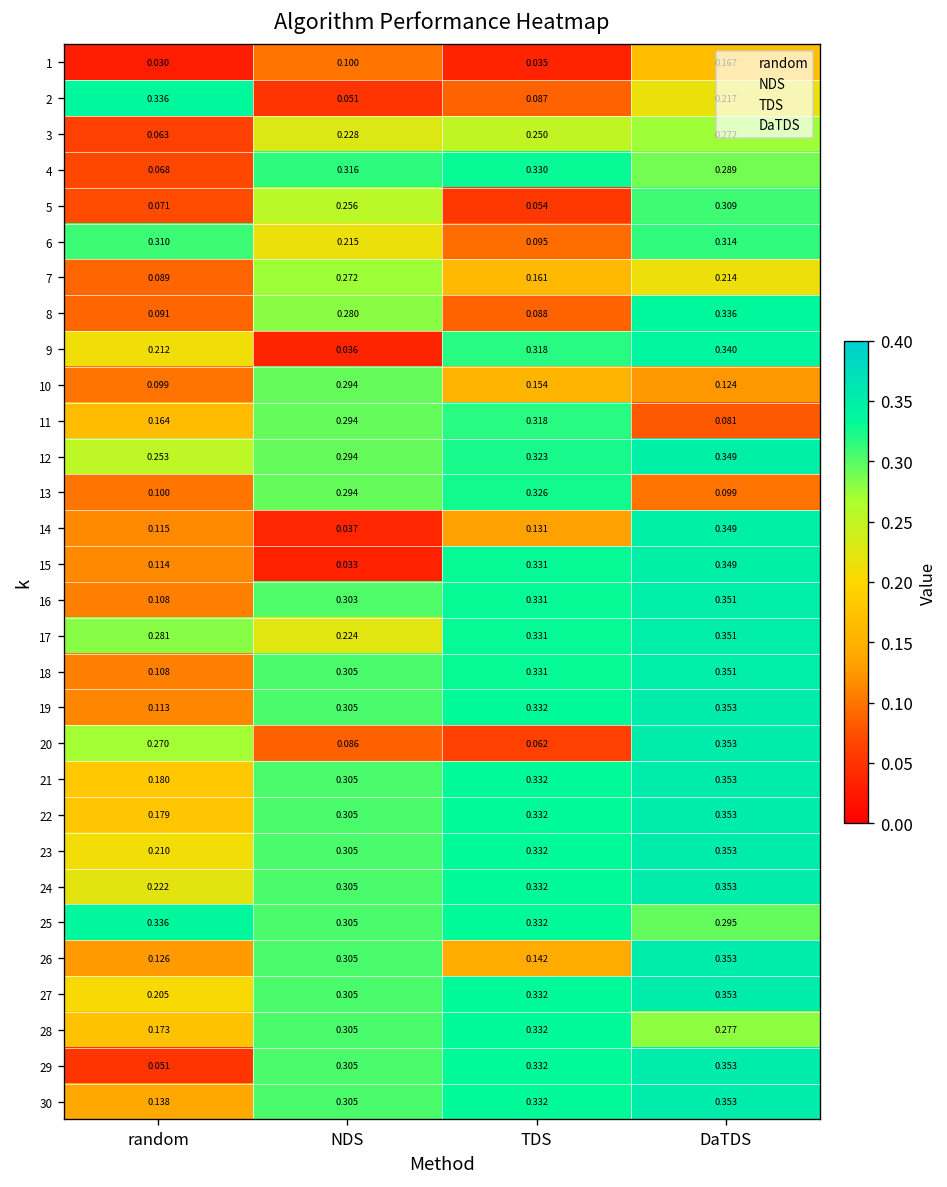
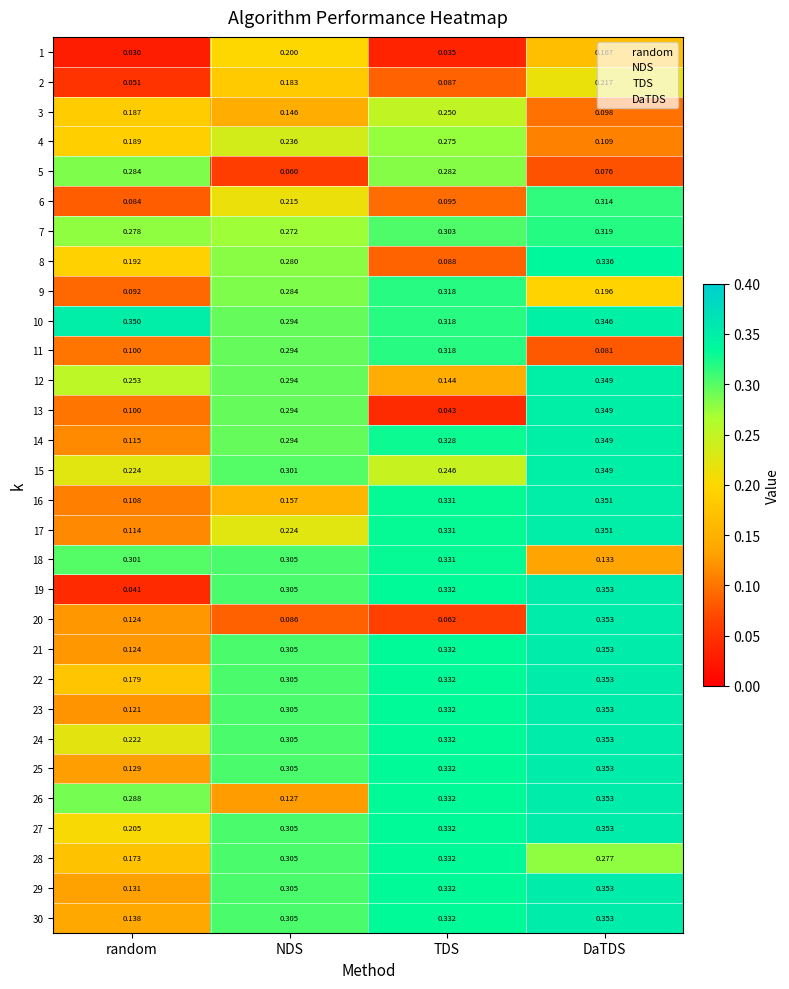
1, NDS: 0.100 -> 0.200
2, random: 0.336 -> 0.051
2, NDS: 0.051 -> 0.183
3, random: 0.063 -> 0.187
3, NDS: 0.228 -> 0.146
3, DaTDS: 0.272 -> 0.098
4, random: 0.068 -> 0.189
4, NDS: 0.316 -> 0.236
4, TDS: 0.330 -> 0.275
4, DaTDS: 0.289 -> 0.109
5, random: 0.071 -> 0.284
5, NDS: 0.256 -> 0.060
5, TDS: 0.054 -> 0.282
5, DaTDS: 0.309 -> 0.076
6, random: 0.310 -> 0.084
7, random: 0.089 -> 0.278
7, TDS: 0.161 -> 0.303
7, DaTDS: 0.214 -> 0.319
8, random: 0.091 -> 0.192
9, random: 0.212 -> 0.092
9, NDS: 0.036 -> 0.284
9, DaTDS: 0.340 -> 0.196
10, random: 0.099 -> 0.350
10, TDS: 0.154 -> 0.318
10, DaTDS: 0.124 -> 0.346
11, random: 0.164 -> 0.100
12, TDS: 0.323 -> 0.144
13, TDS: 0.326 -> 0.043
13, DaTDS: 0.099 -> 0.349
14, NDS: 0.037 -> 0.294
14, TDS: 0.131 -> 0.328
15, random: 0.114 -> 0.224
15, NDS: 0.033 -> 0.301
15, TDS: 0.331 -> 0.246
16, NDS: 0.303 -> 0.157
17, random: 0.281 -> 0.114
18, random: 0.108 -> 0.301
18, DaTDS: 0.351 -> 0.133
19, random: 0.113 -> 0.041
20, random: 0.270 -> 0.124
21, random: 0.180 -> 0.124
23, random: 0.210 -> 0.121
25, random: 0.336 -> 0.129
25, DaTDS: 0.295 -> 0.353
26, random: 0.126 -> 0.288
26, NDS: 0.305 -> 0.127
26, TDS: 0.142 -> 0.332
29, random: 0.051 -> 0.131
